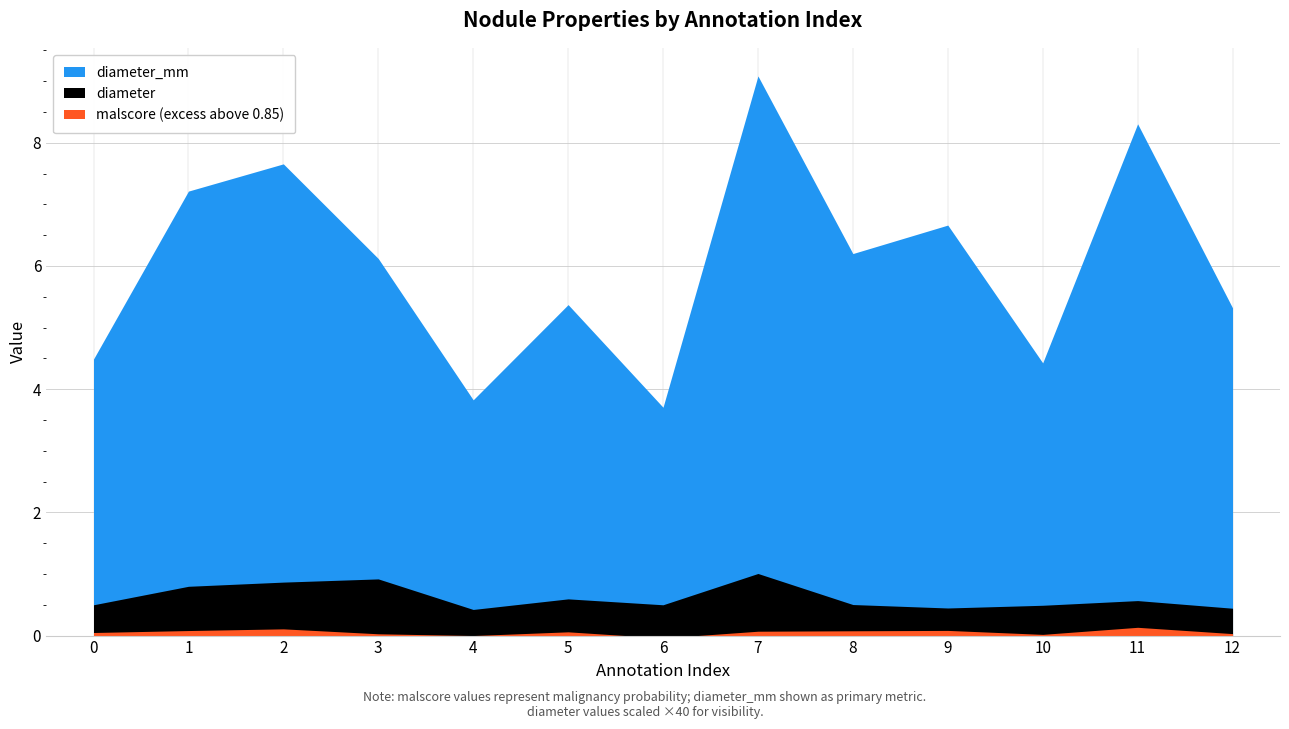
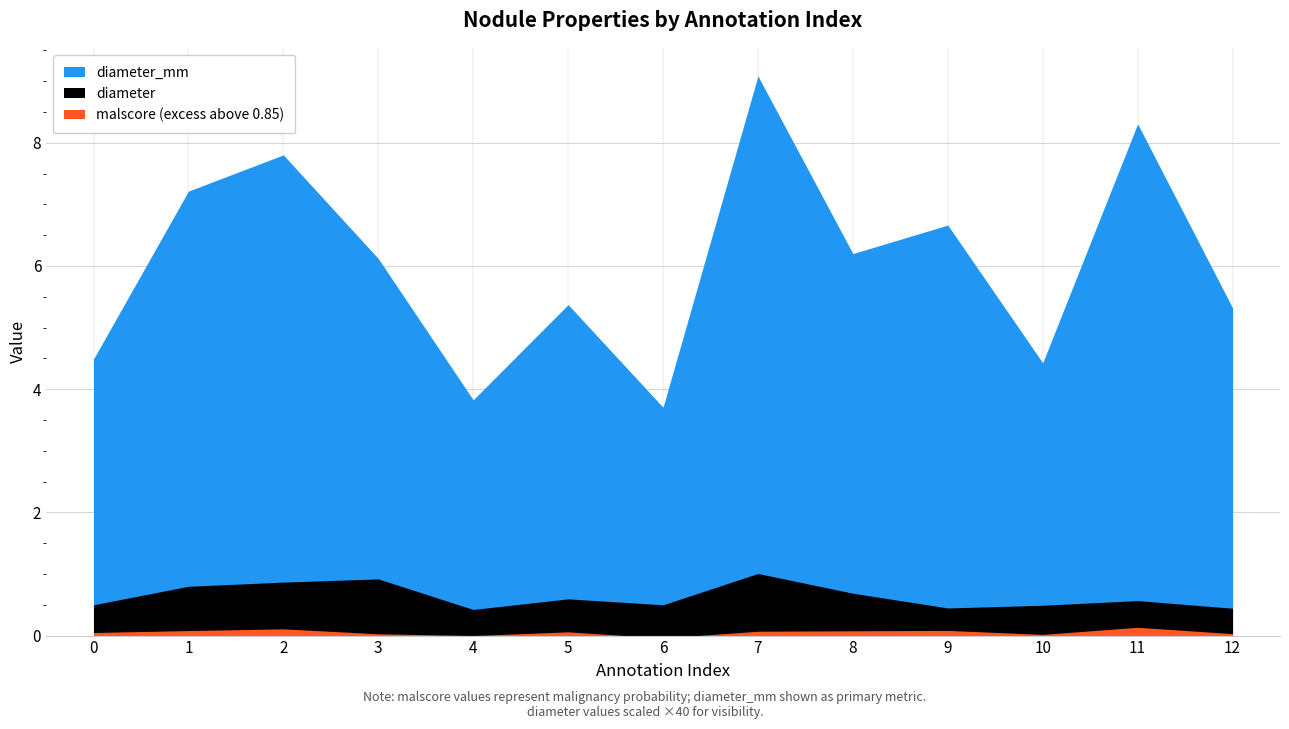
diameter_mm, 2: 7.7 -> 7.8
diameter, 8: 0.5 -> 0.7
